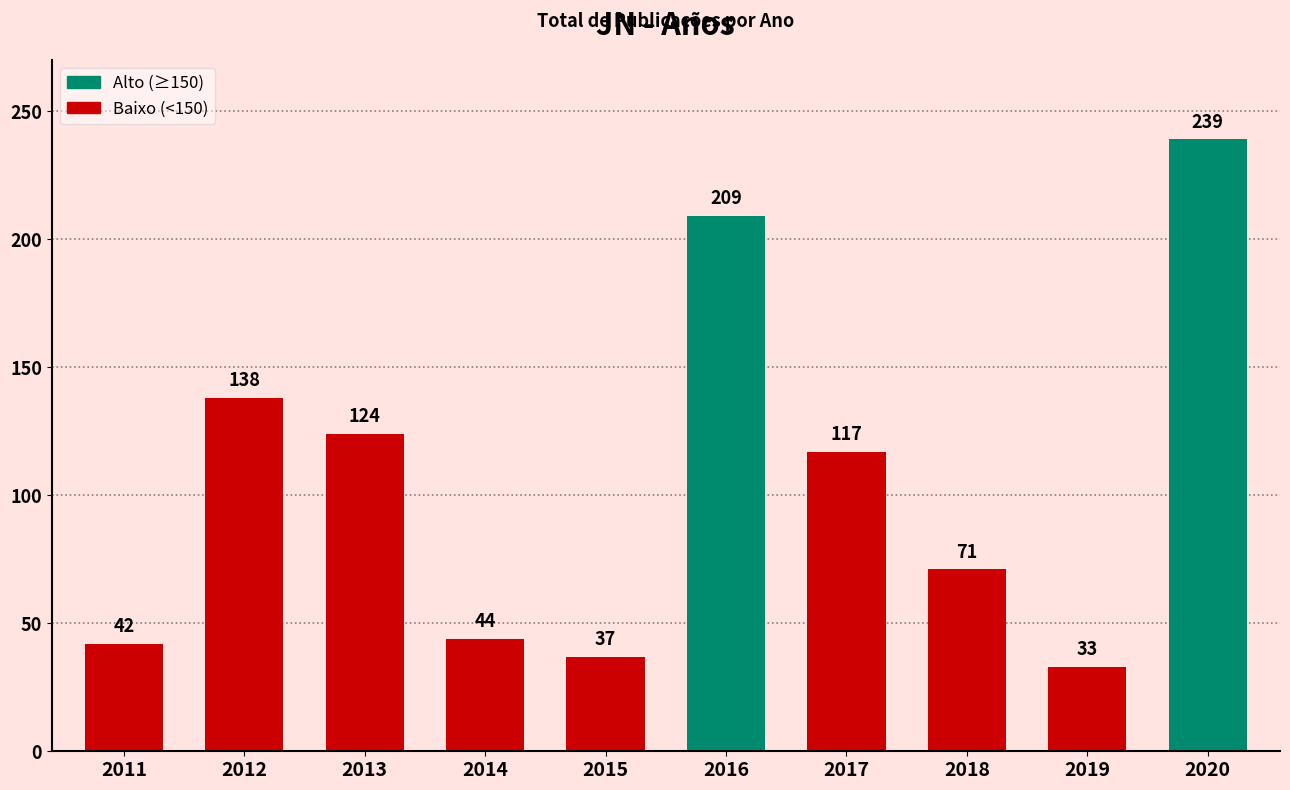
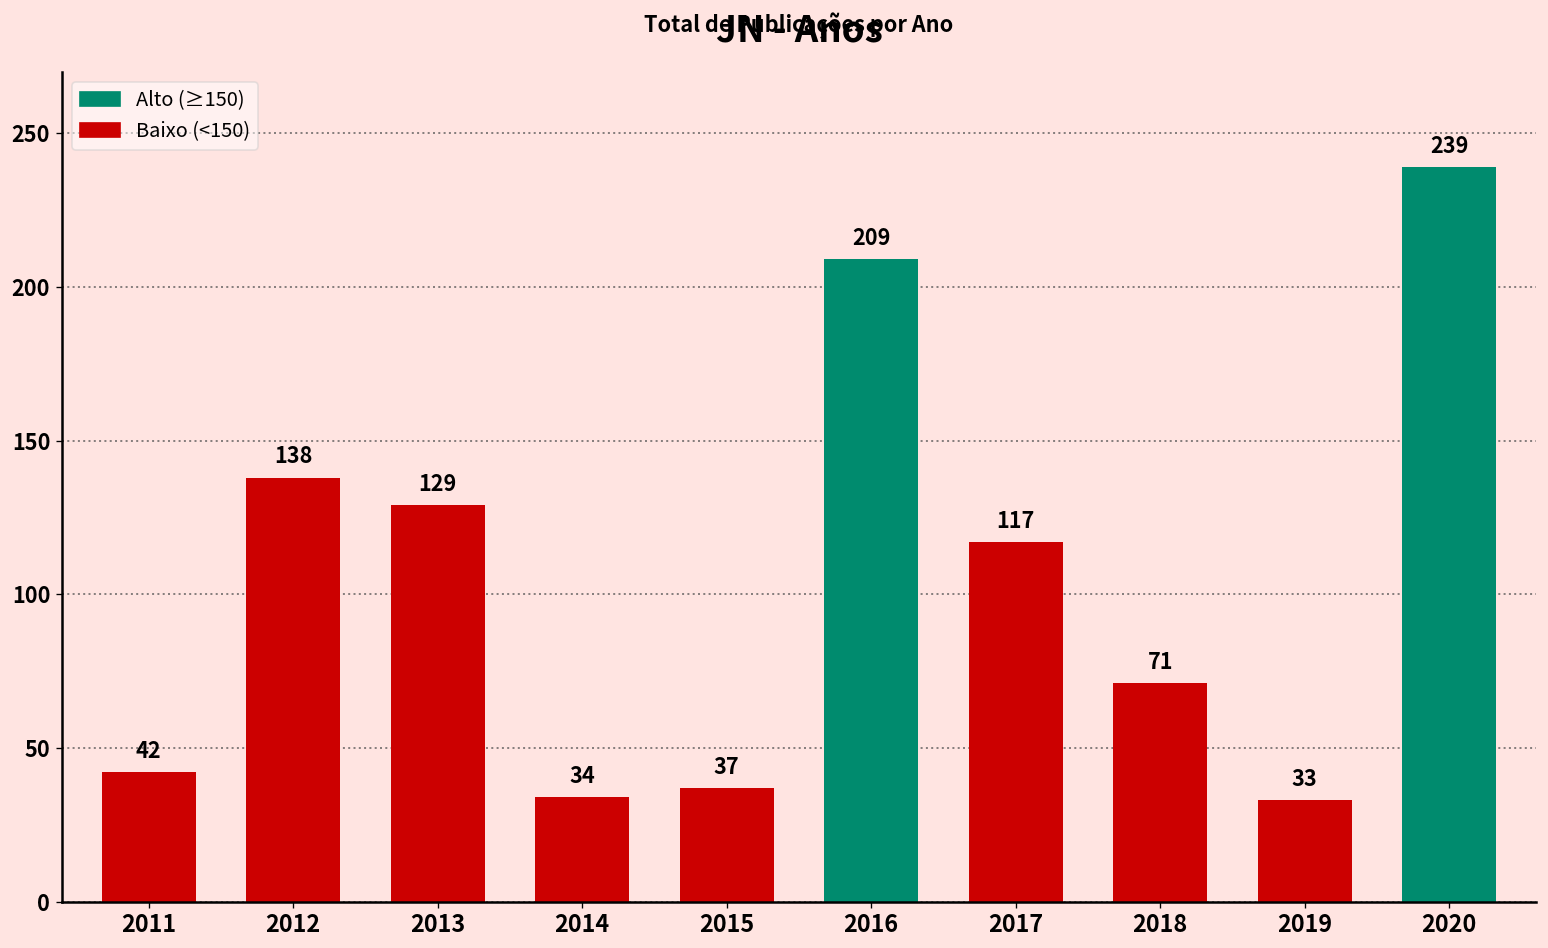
2013: 124 -> 129
2014: 44 -> 34
